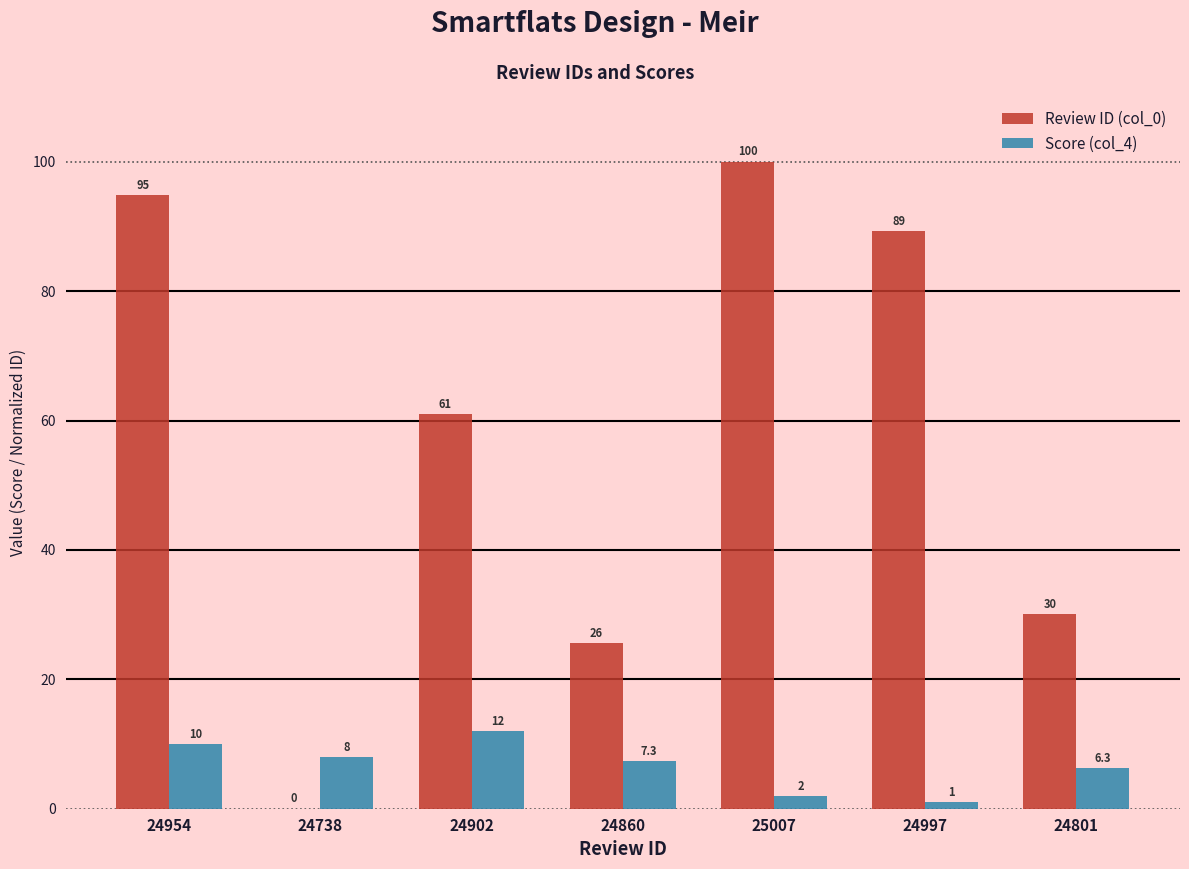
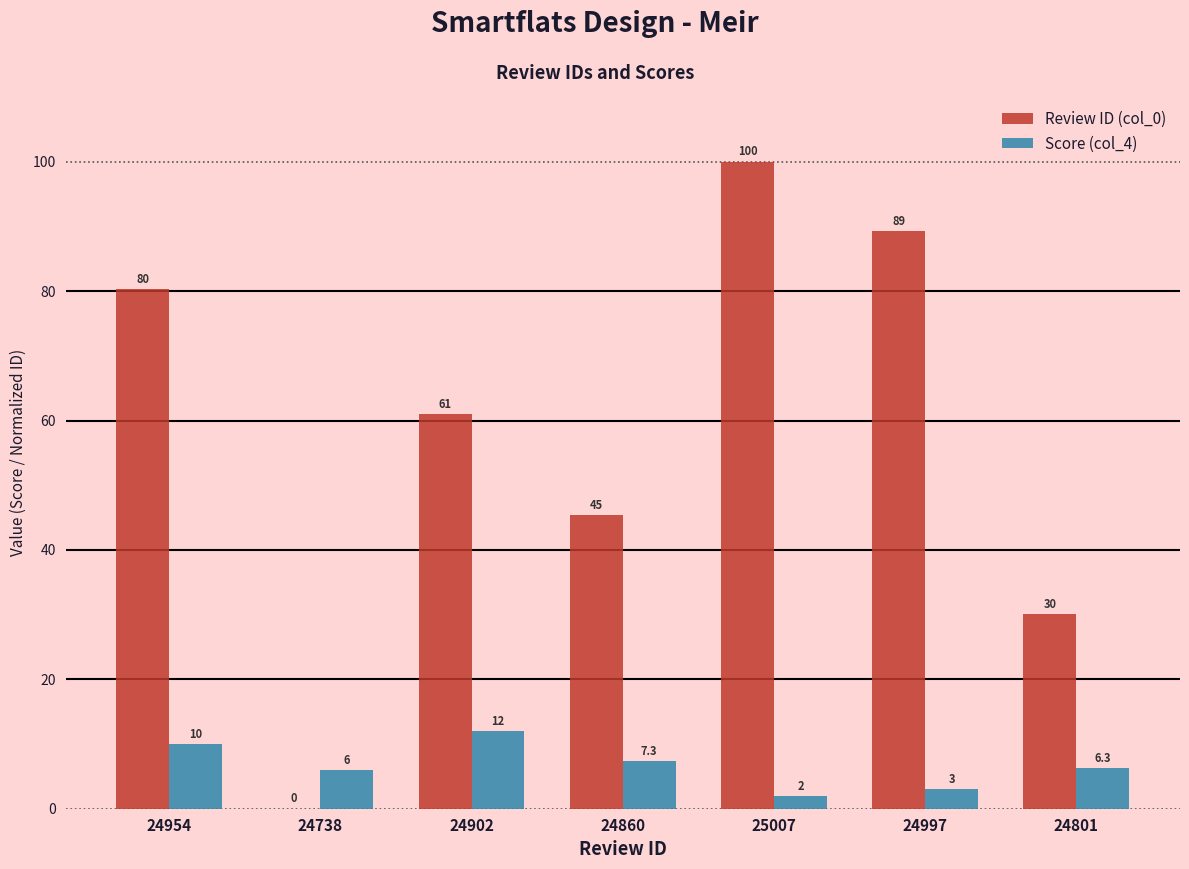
Review ID (col_0), 24954: 95 -> 80
Score (col_4), 24738: 8 -> 6
Review ID (col_0), 24860: 26 -> 45
Score (col_4), 24997: 1 -> 3
